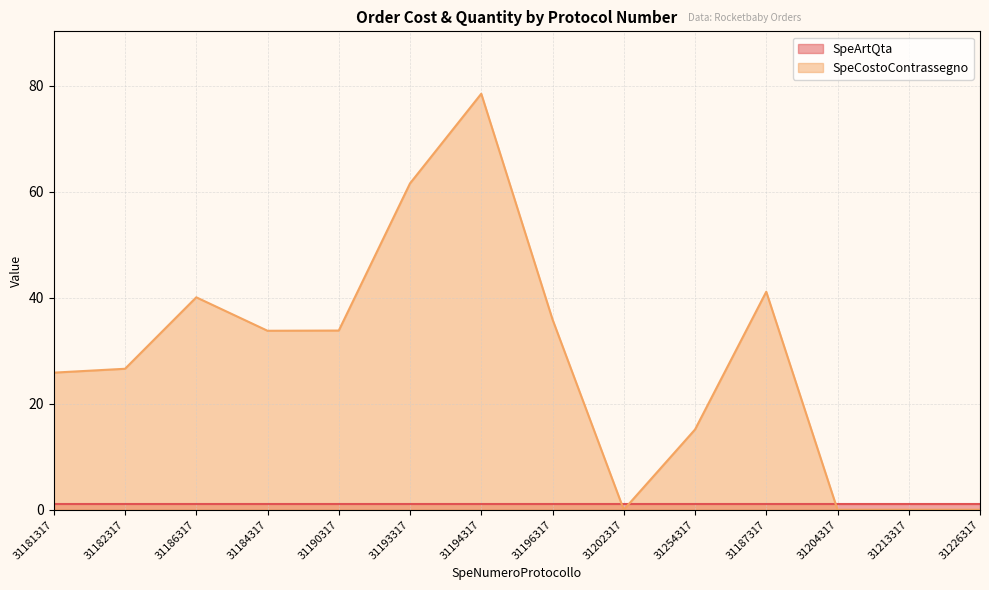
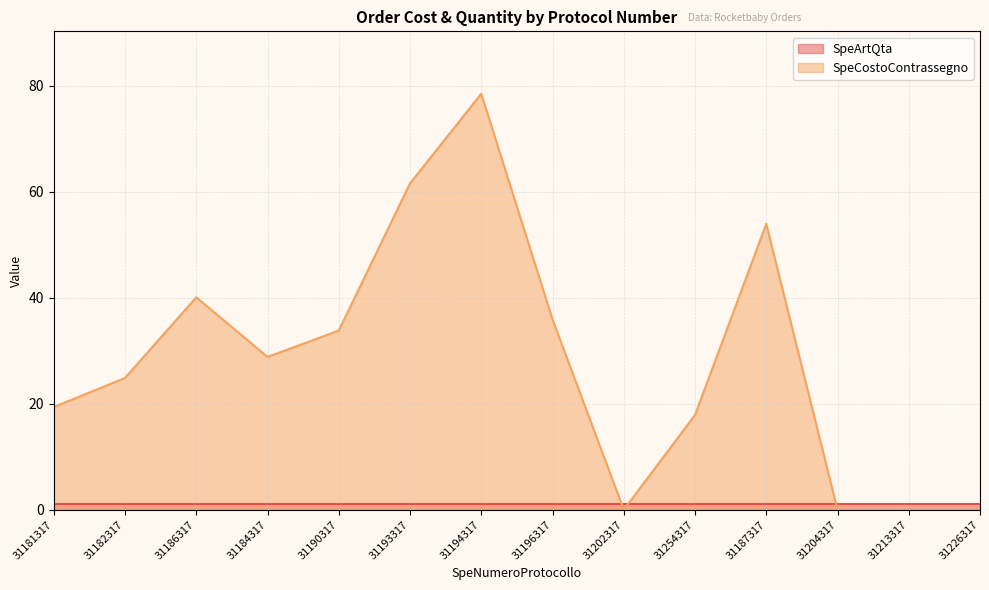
SpeCostoContrassegno, 31181317: 26 -> 19
SpeCostoContrassegno, 31182317: 27 -> 25
SpeCostoContrassegno, 31184317: 34 -> 29
SpeCostoContrassegno, 31254317: 15 -> 18
SpeCostoContrassegno, 31187317: 41 -> 54
